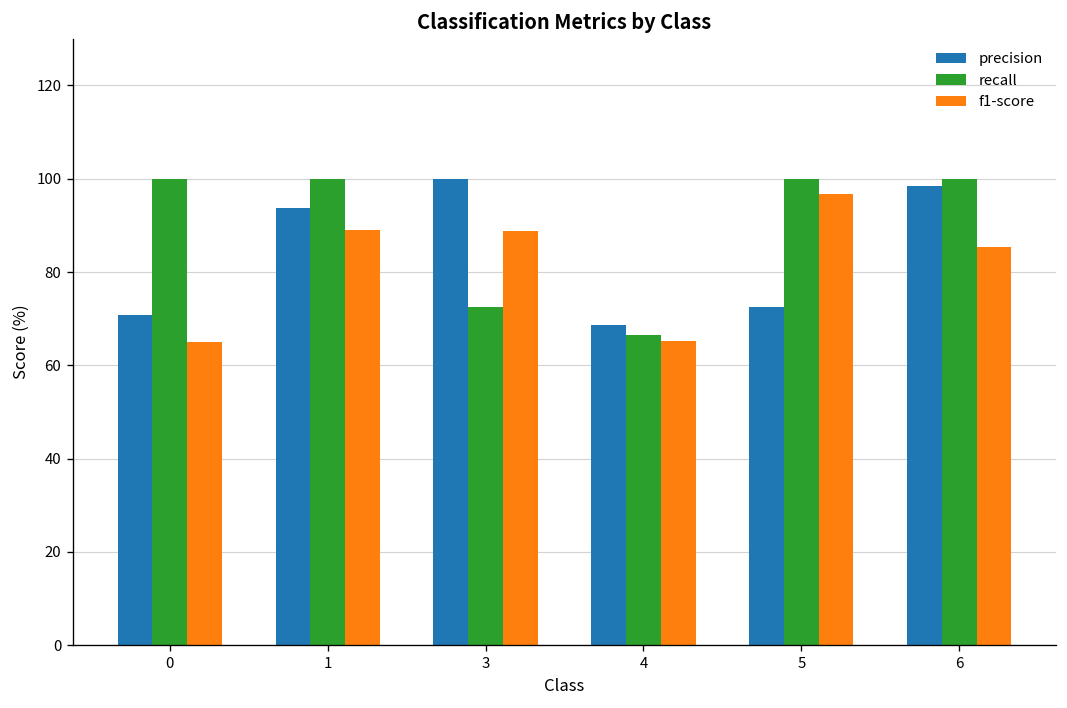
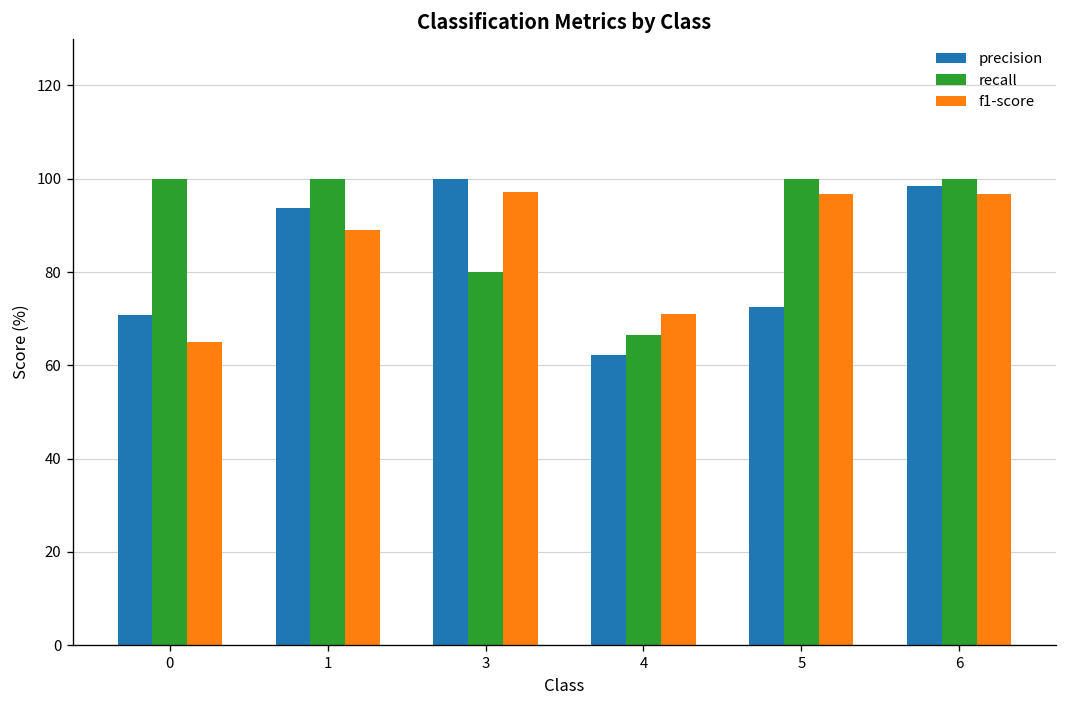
recall, 3: 73 -> 80
f1-score, 3: 89 -> 97
precision, 4: 69 -> 62
f1-score, 4: 65 -> 71
f1-score, 6: 85 -> 97
